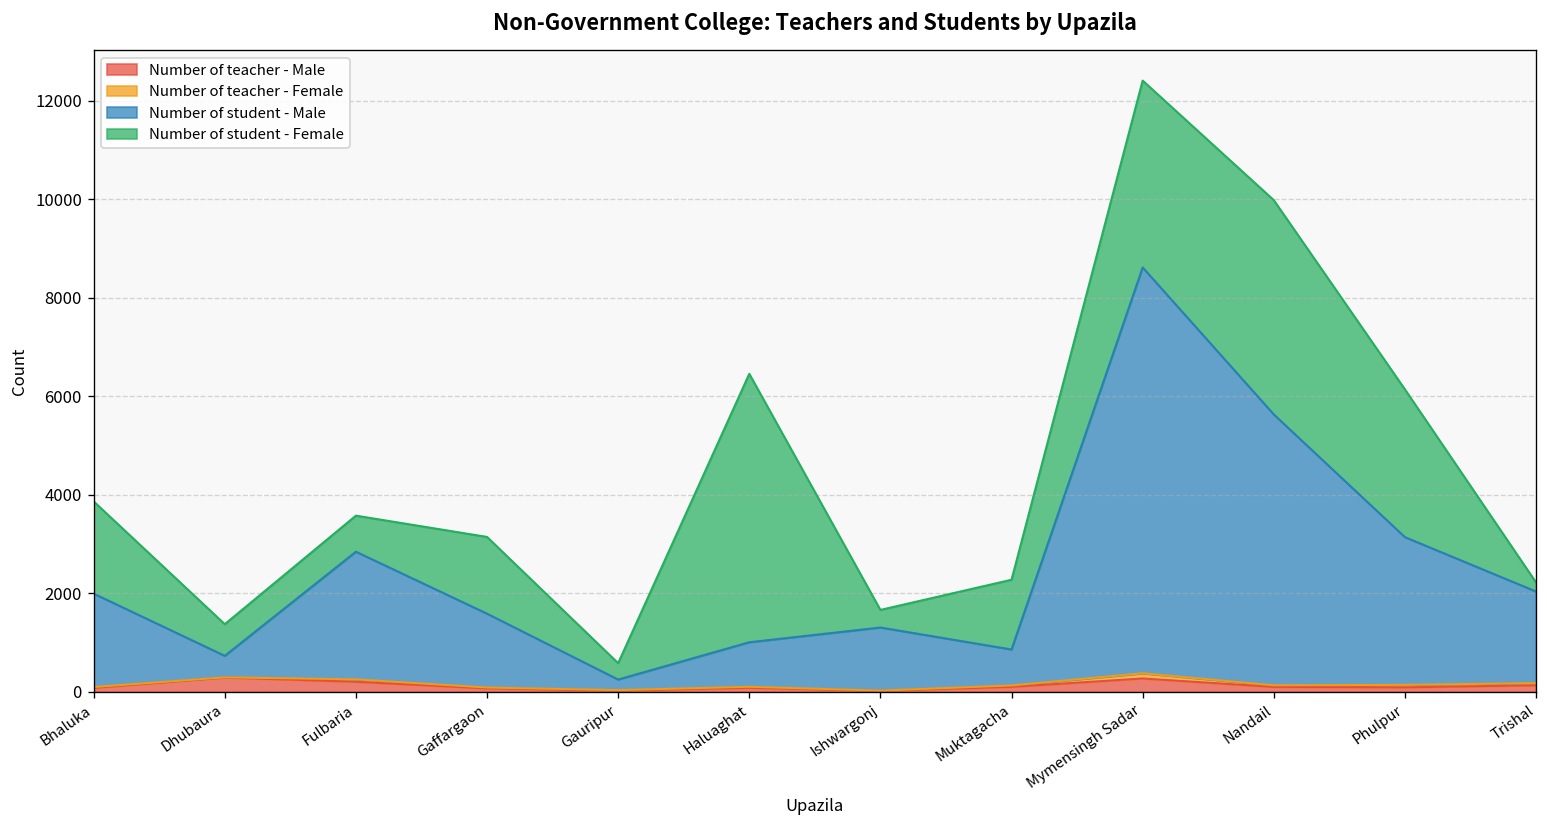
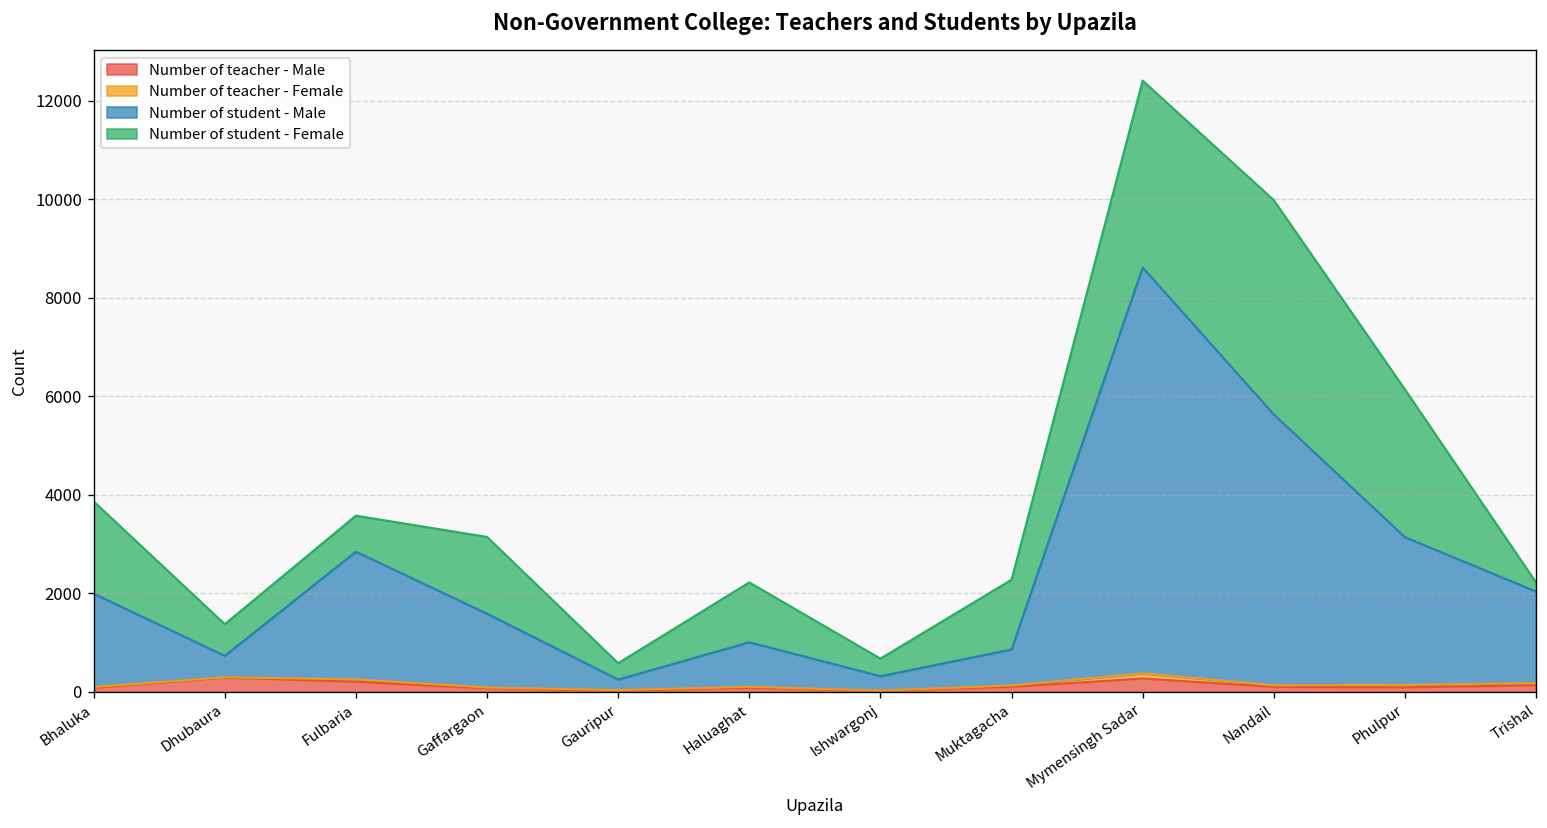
Number of student - Female, Haluaghat: 5400 -> 1200
Number of student - Male, Ishwargonj: 1300 -> 300
